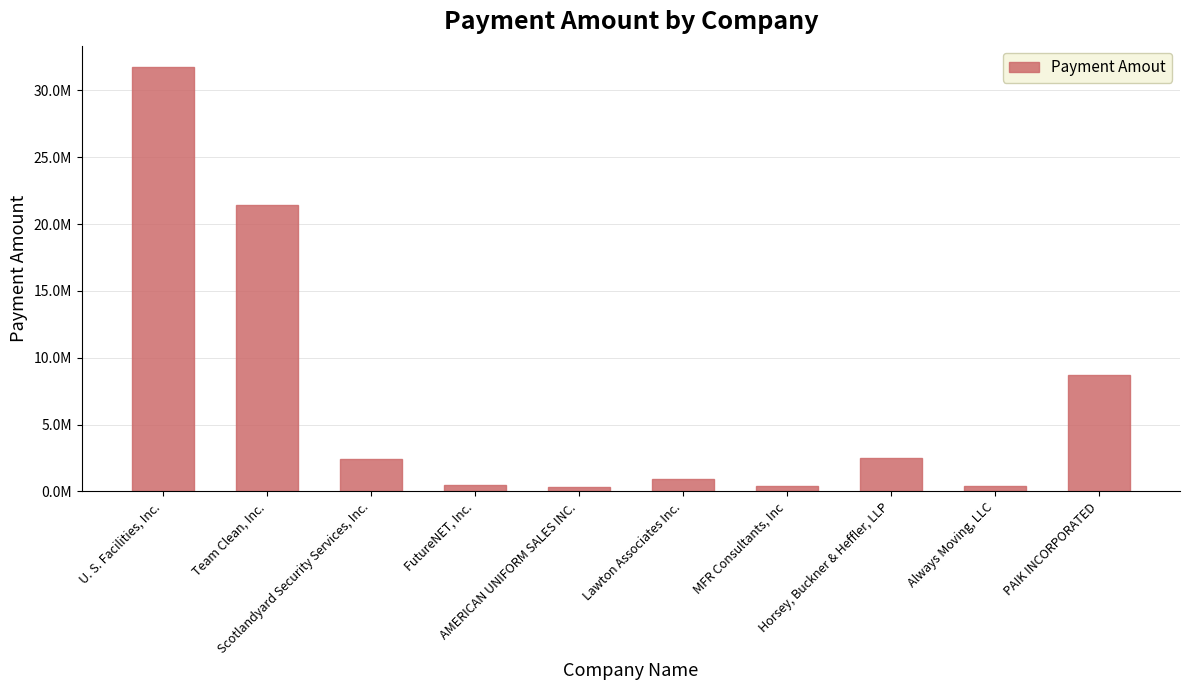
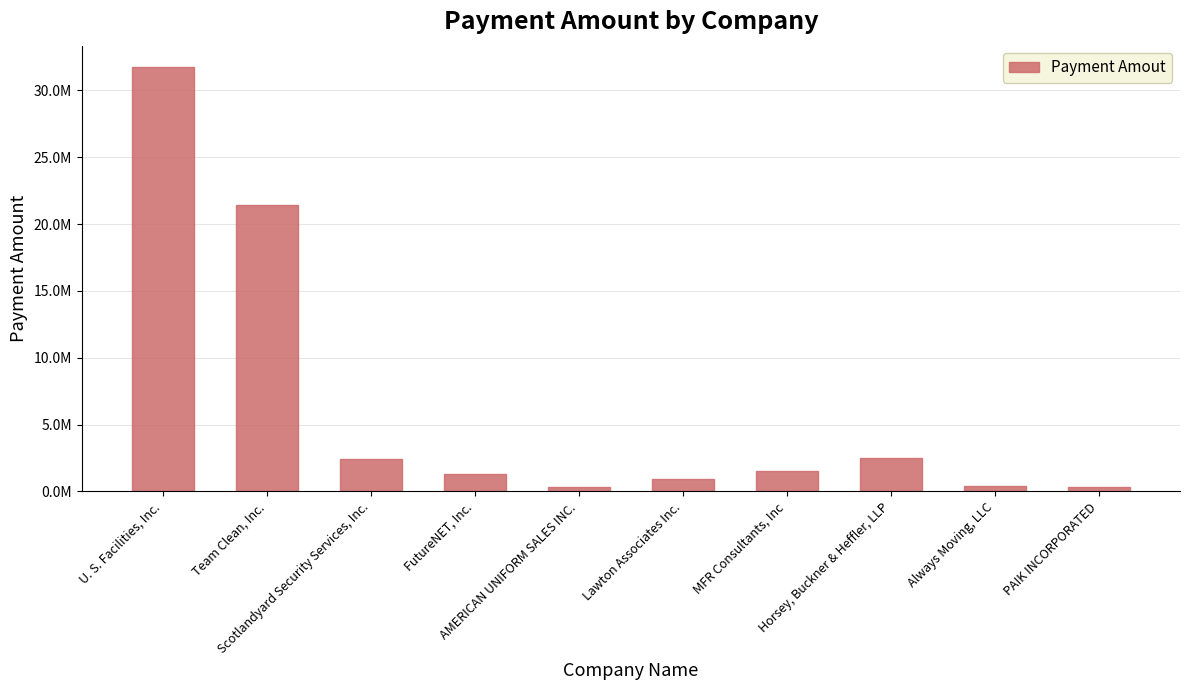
FutureNET, Inc.: 500000 -> 1300000
MFR Consultants, Inc: 400000 -> 1500000
PAIK INCORPORATED: 8700000 -> 300000
